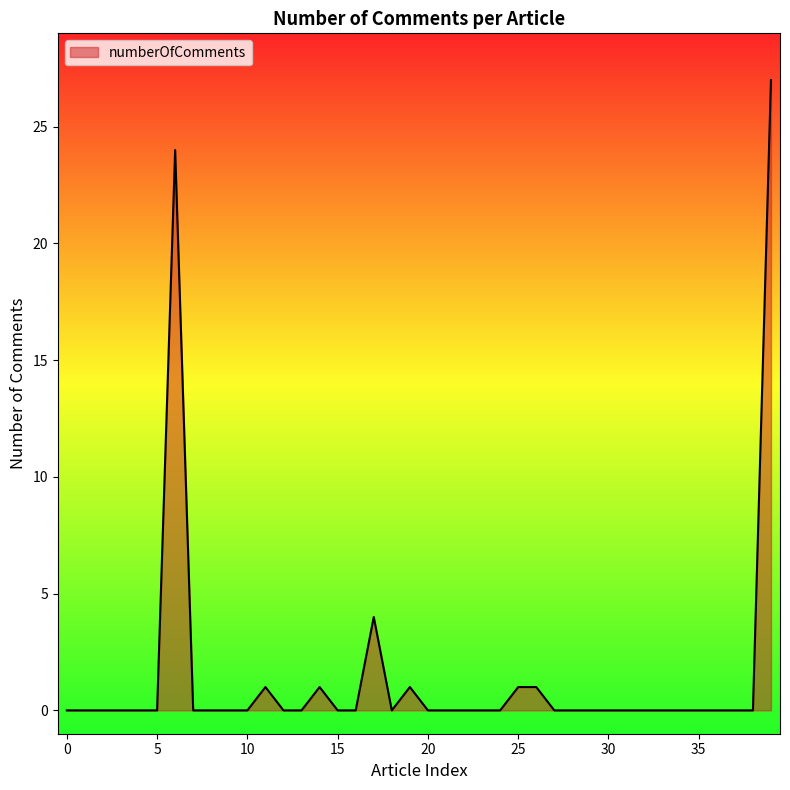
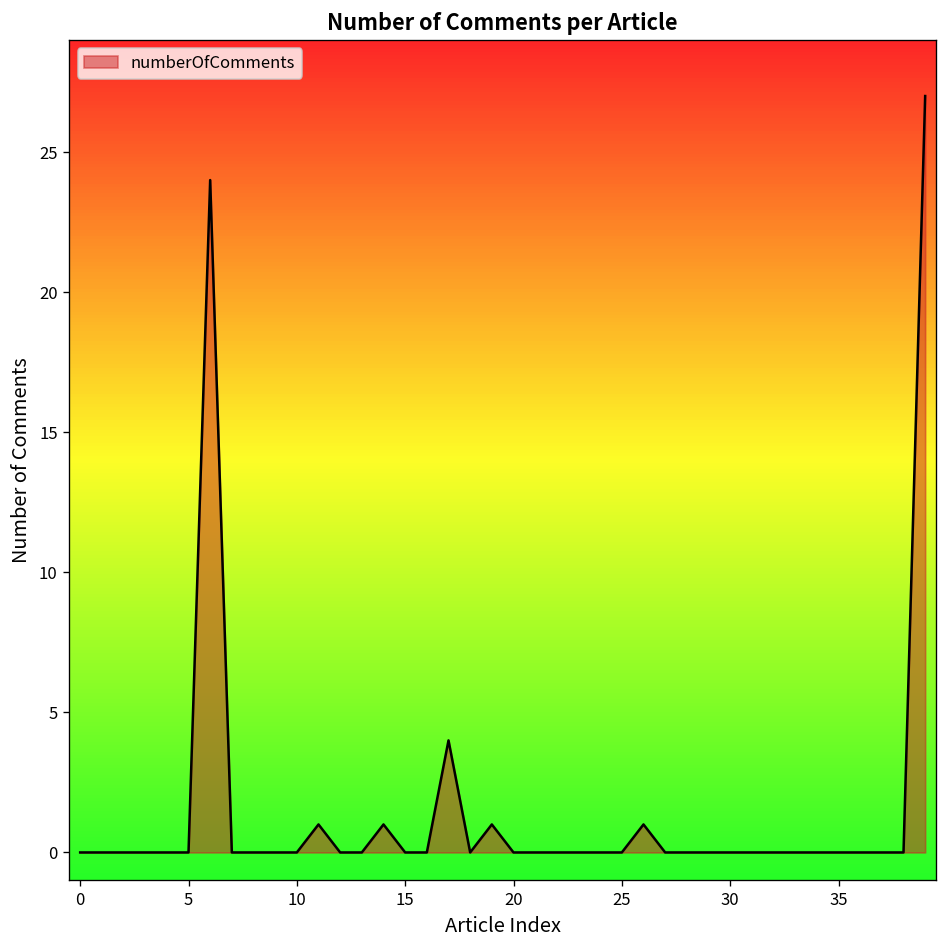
25: 1 -> 0
